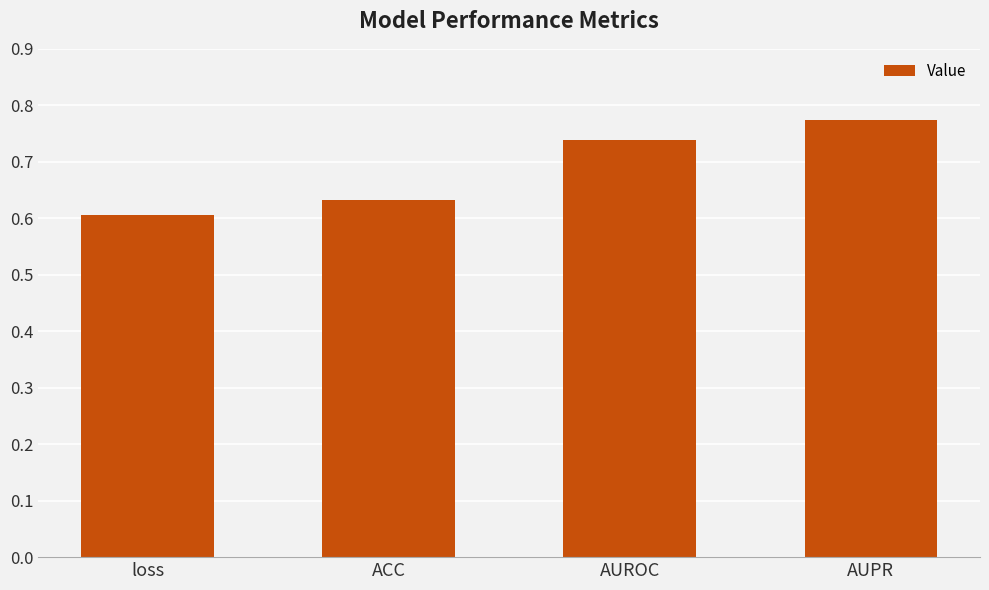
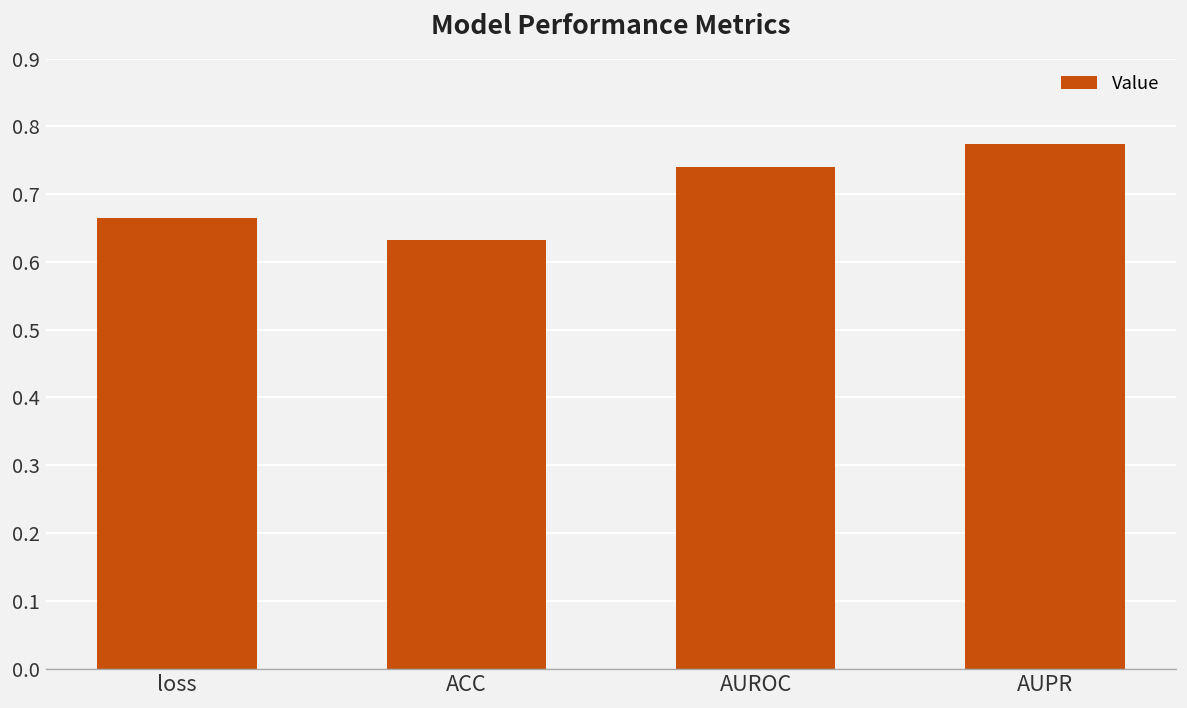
loss: 0.61 -> 0.66
